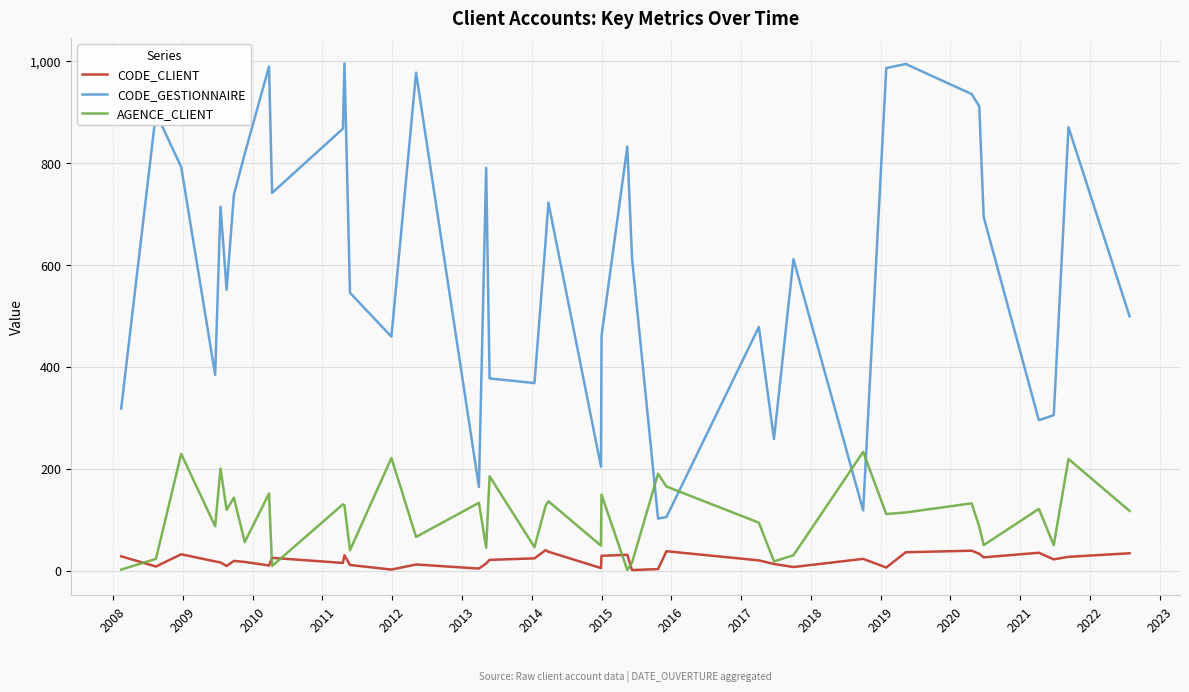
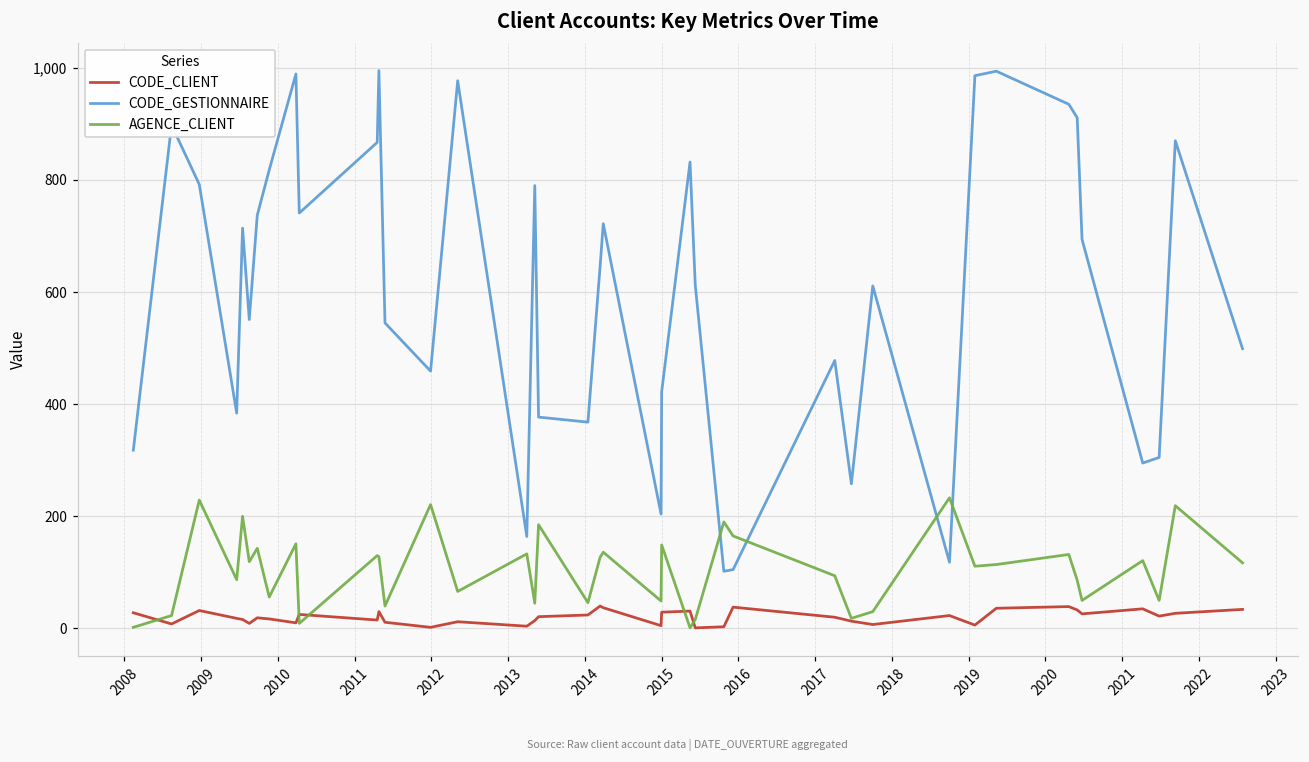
CODE_GESTIONNAIRE, 2015: 460 -> 420
